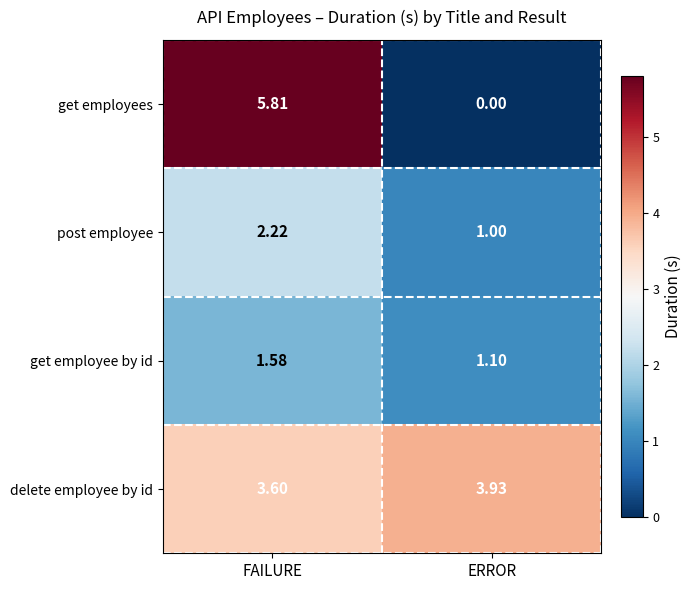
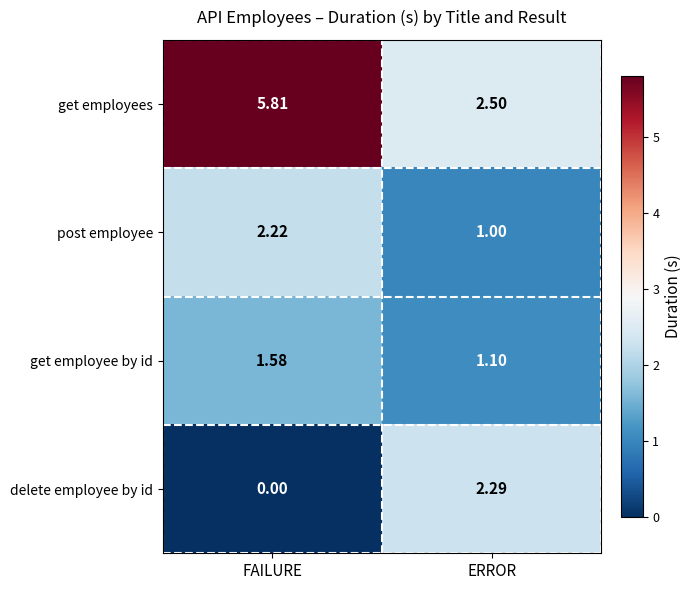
get employees, ERROR: 0.00 -> 2.50
delete employee by id, FAILURE: 3.60 -> 0.00
delete employee by id, ERROR: 3.93 -> 2.29
